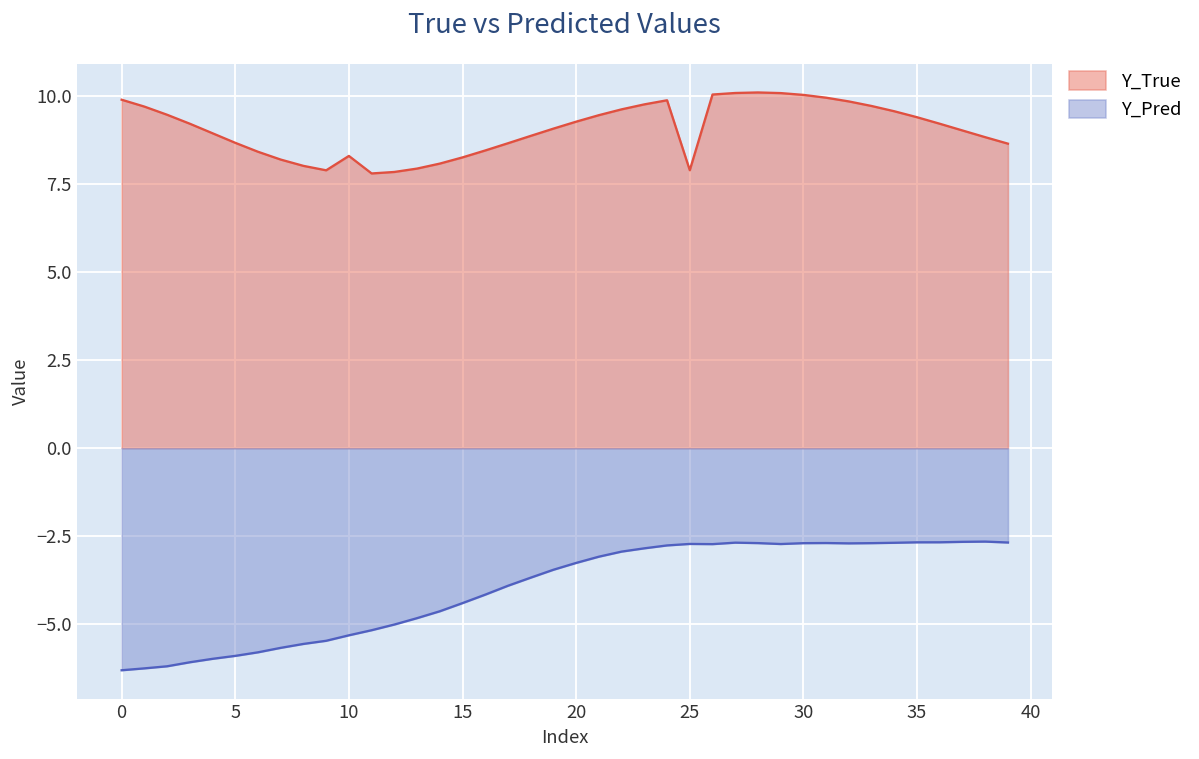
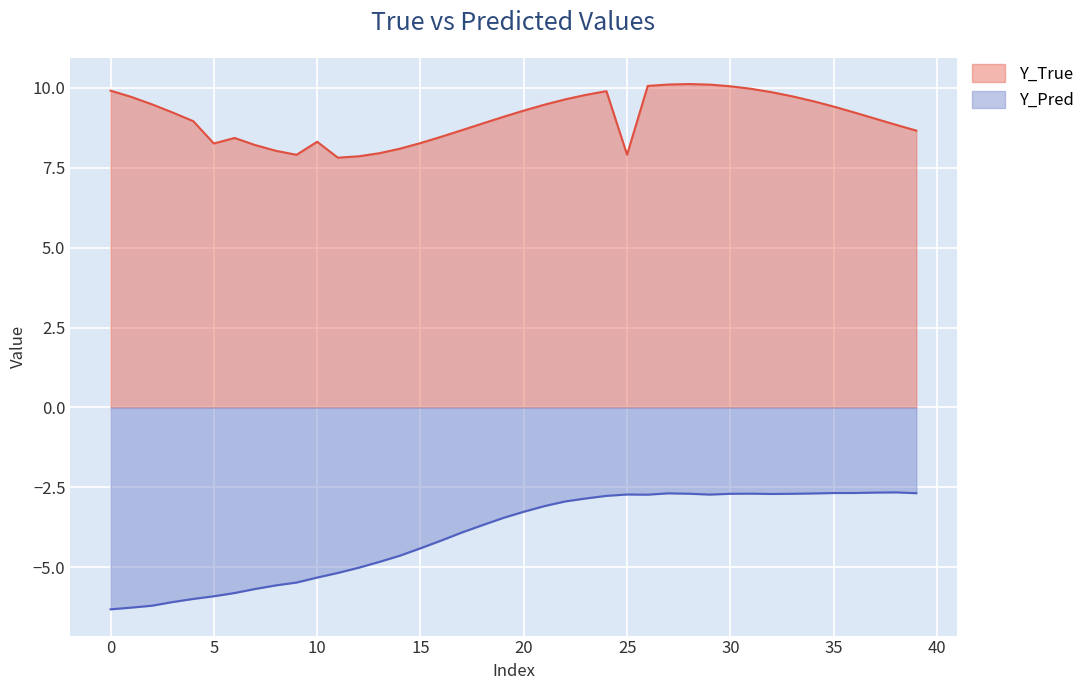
Y_True, 5: 8.7 -> 8.3
